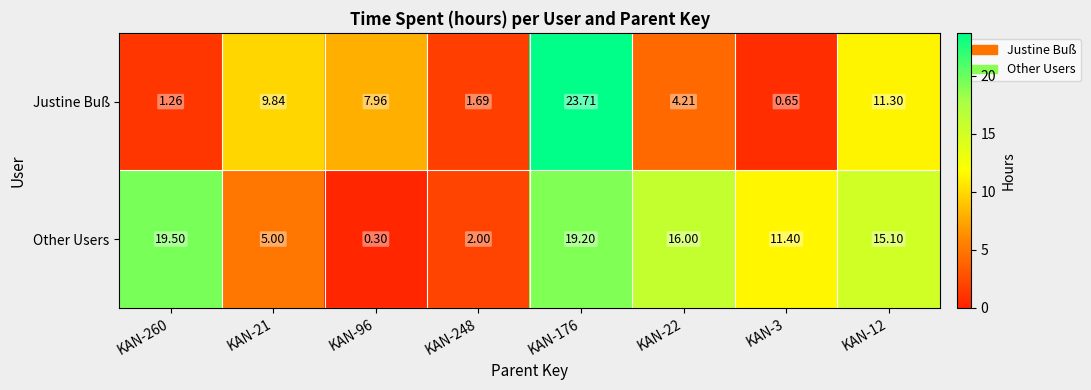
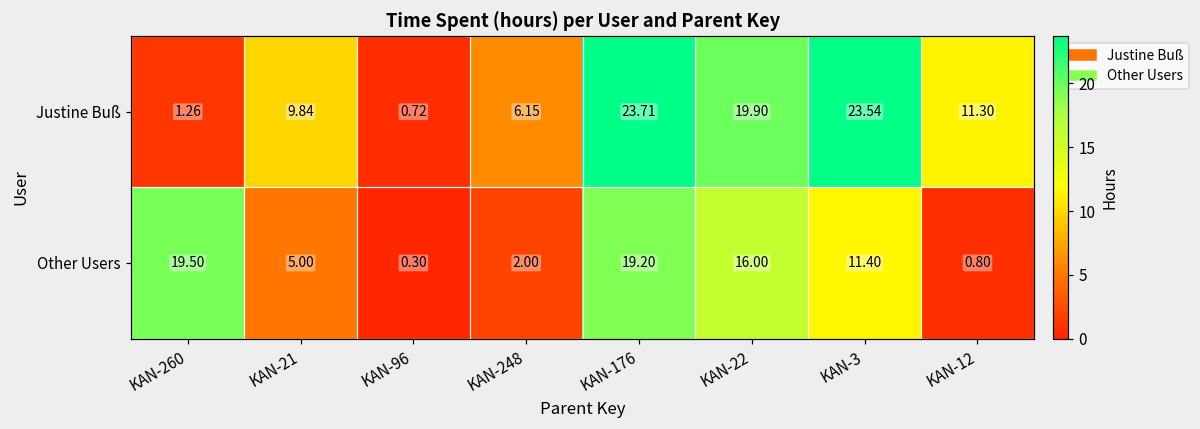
Justine Buß, KAN-96: 7.96 -> 0.72
Justine Buß, KAN-248: 1.69 -> 6.15
Justine Buß, KAN-22: 4.21 -> 19.90
Justine Buß, KAN-3: 0.65 -> 23.54
Other Users, KAN-12: 15.10 -> 0.80
